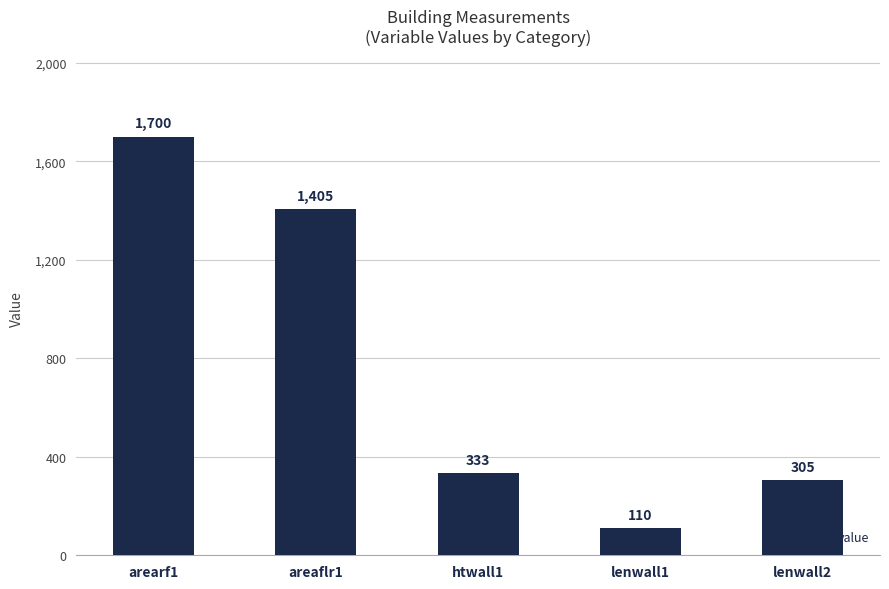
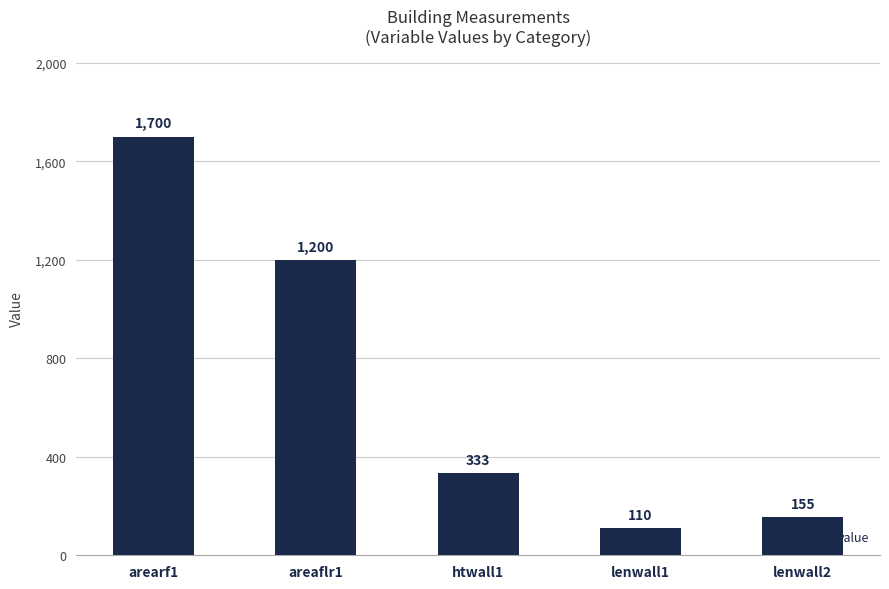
areaflr1: 1,405 -> 1,200
lenwall2: 305 -> 155
